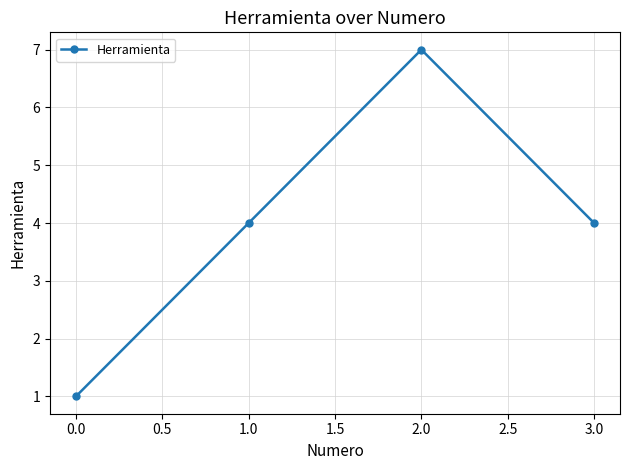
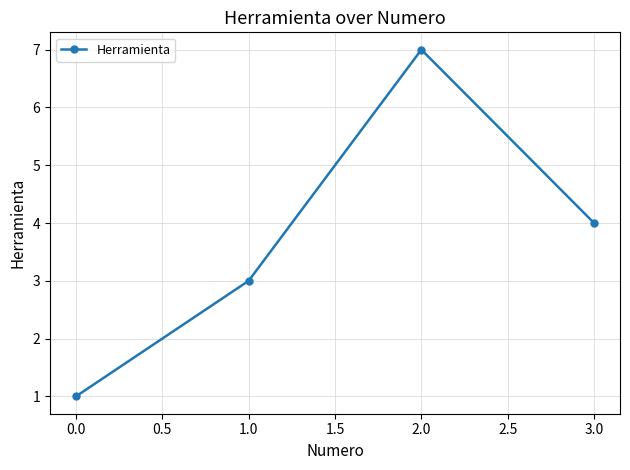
1.0: 4 -> 3
